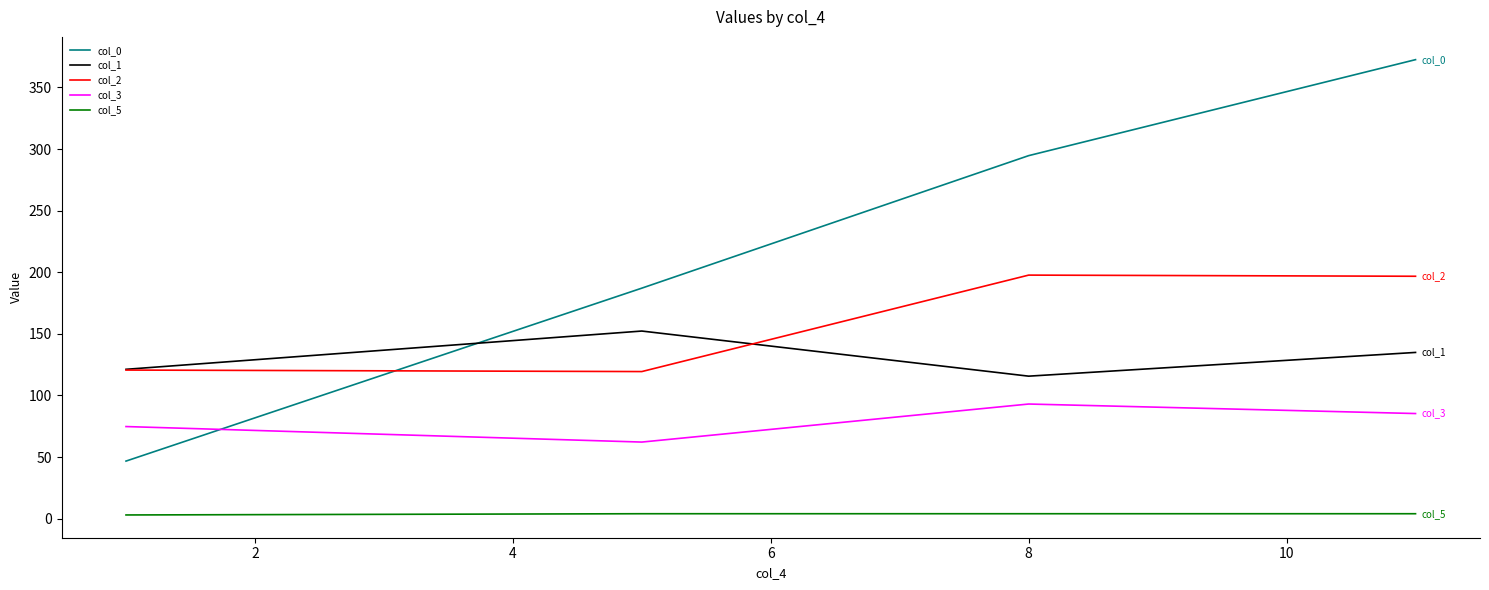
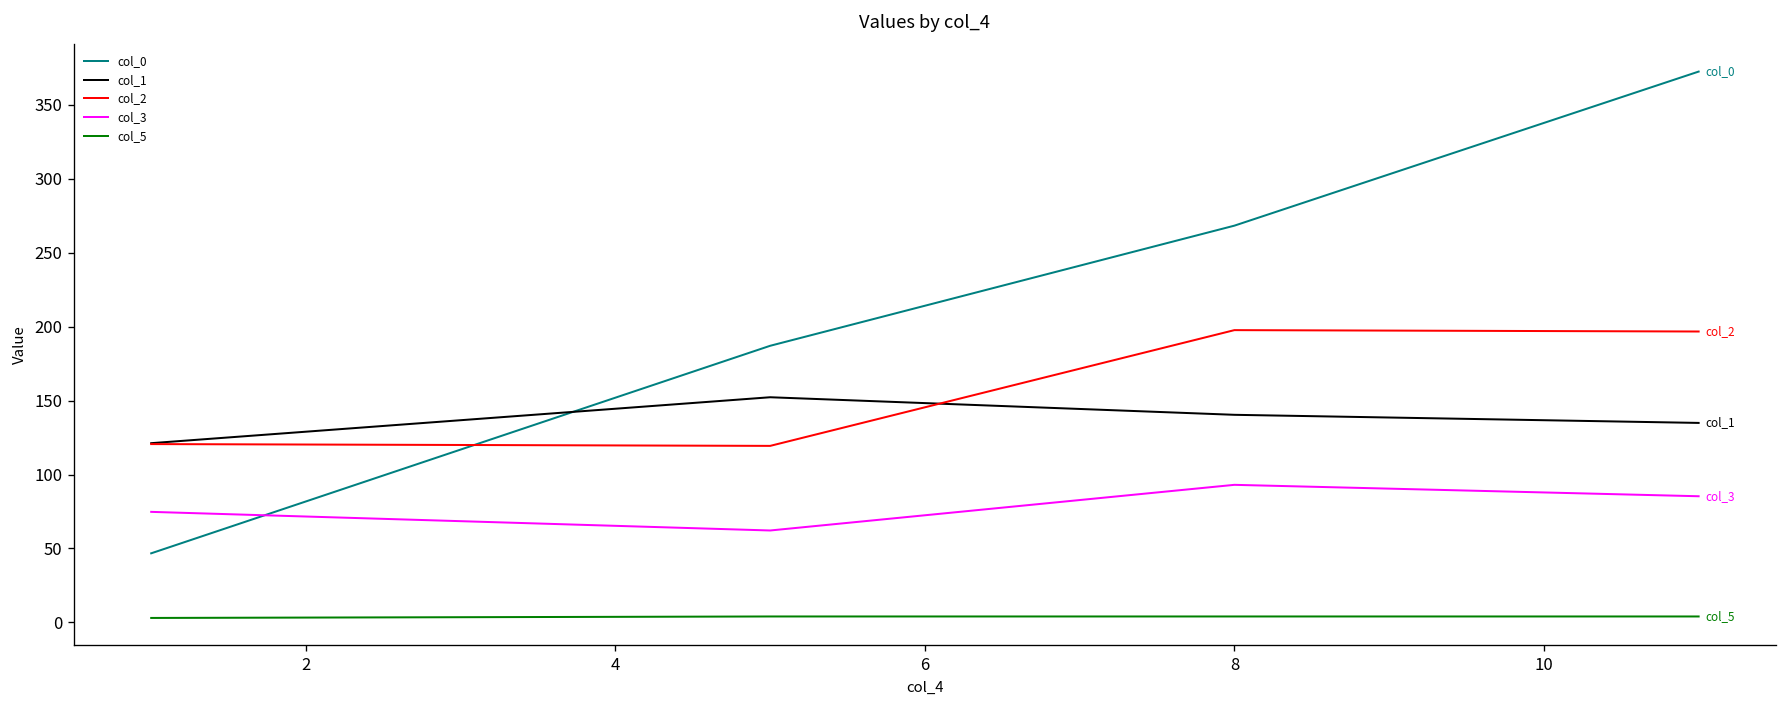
col_0, 8: 295 -> 268
col_1, 8: 116 -> 140
